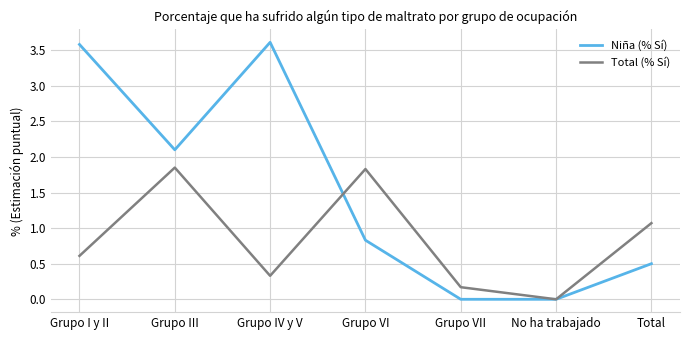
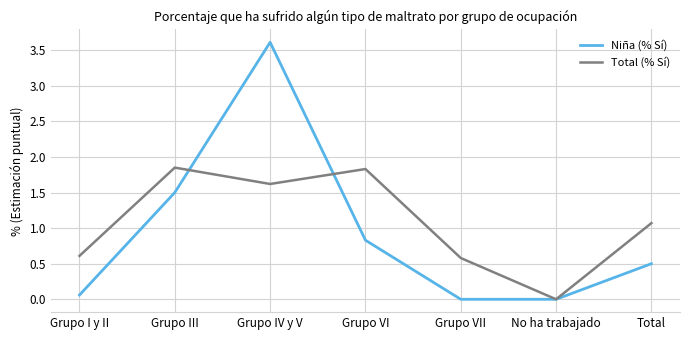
Niña (% Sí), Grupo I y II: 3.6 -> 0.1
Niña (% Sí), Grupo III: 2.1 -> 1.5
Total (% Sí), Grupo IV y V: 0.3 -> 1.6
Total (% Sí), Grupo VII: 0.2 -> 0.6
